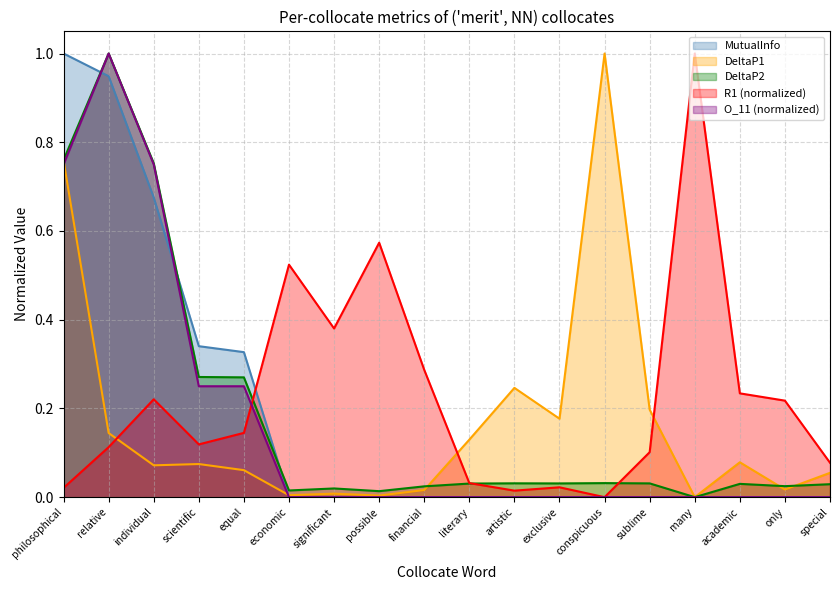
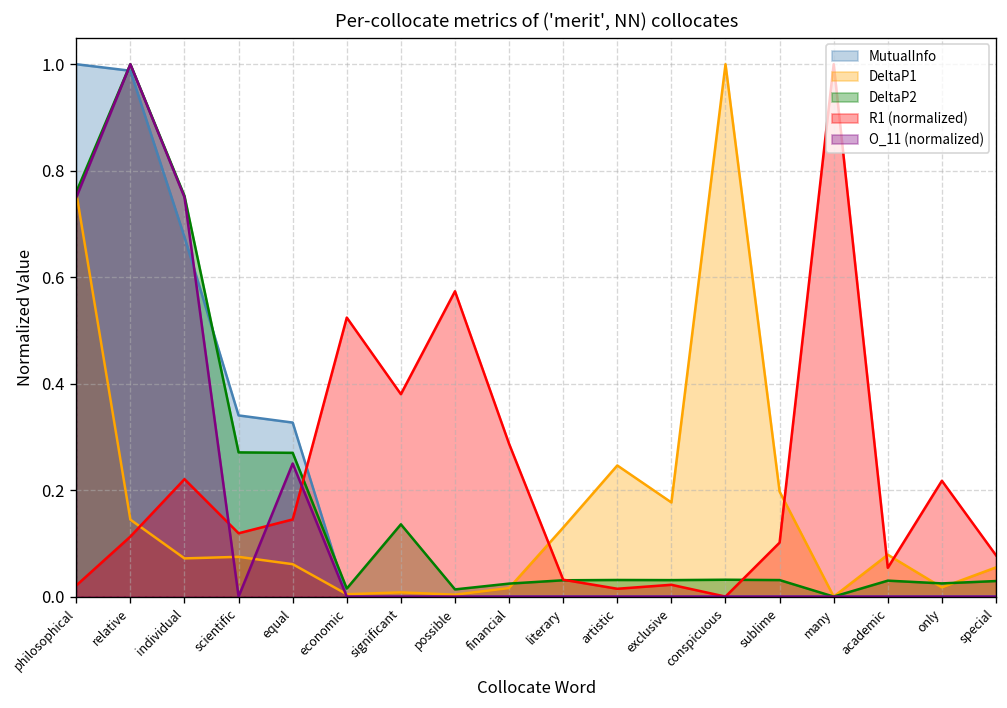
MutualInfo, relative: 0.95 -> 0.99
O_11 (normalized), scientific: 0.25 -> 0.00
DeltaP2, significant: 0.02 -> 0.14
R1 (normalized), academic: 0.23 -> 0.05
